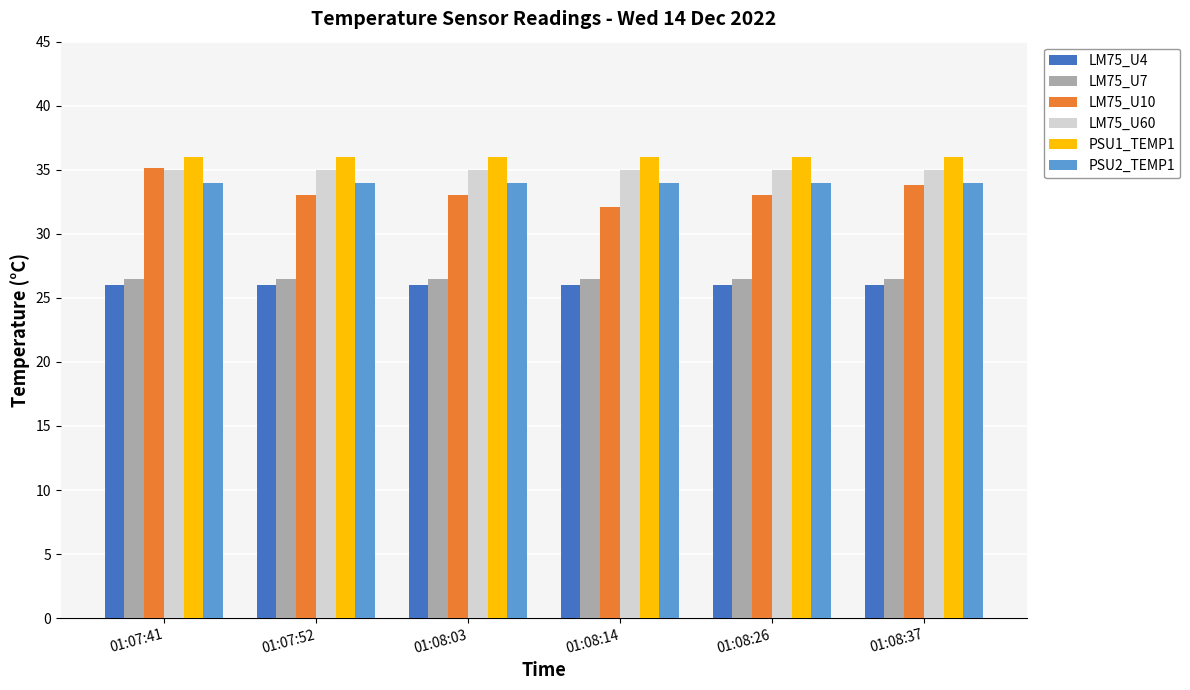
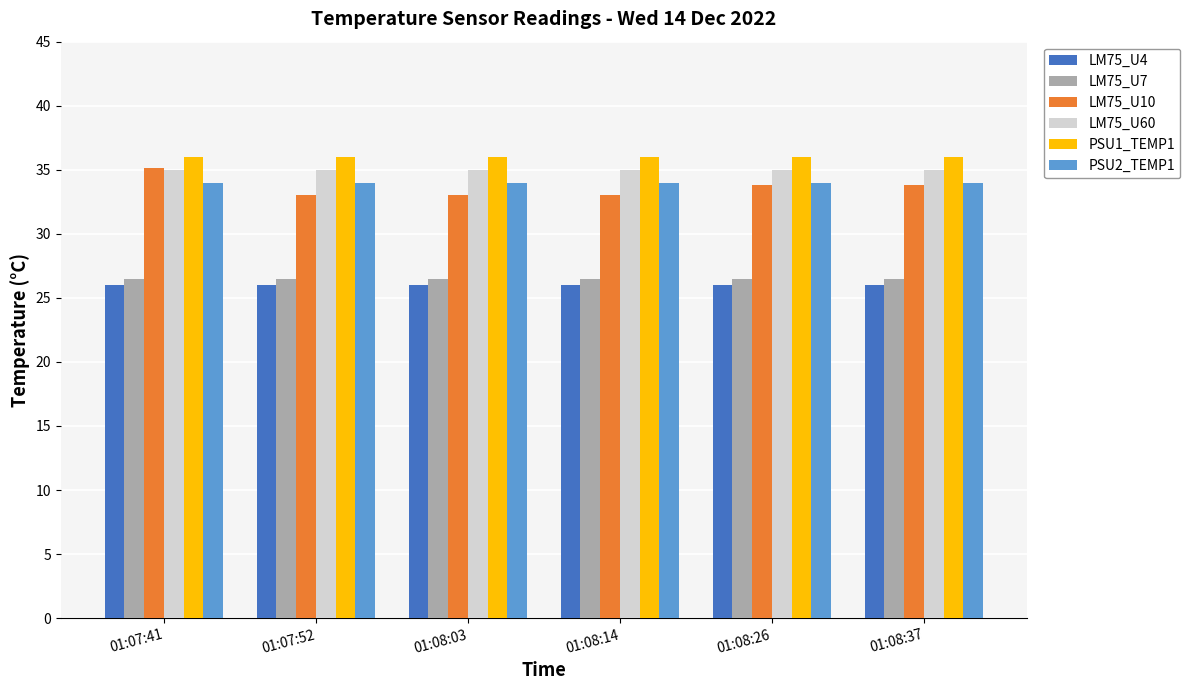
LM75_U10, 01:08:14: 32.1 -> 33.0
LM75_U10, 01:08:26: 33.0 -> 33.8
